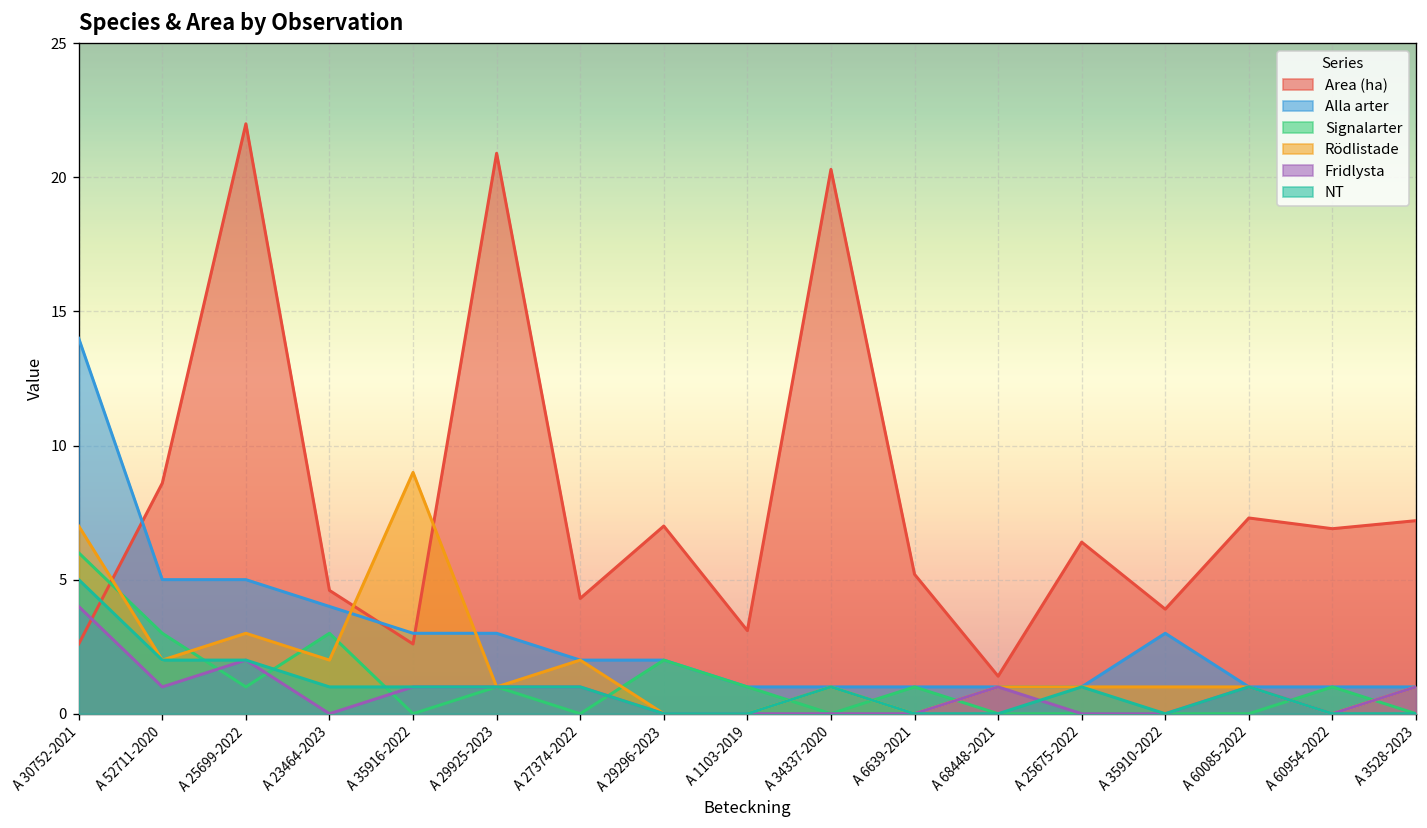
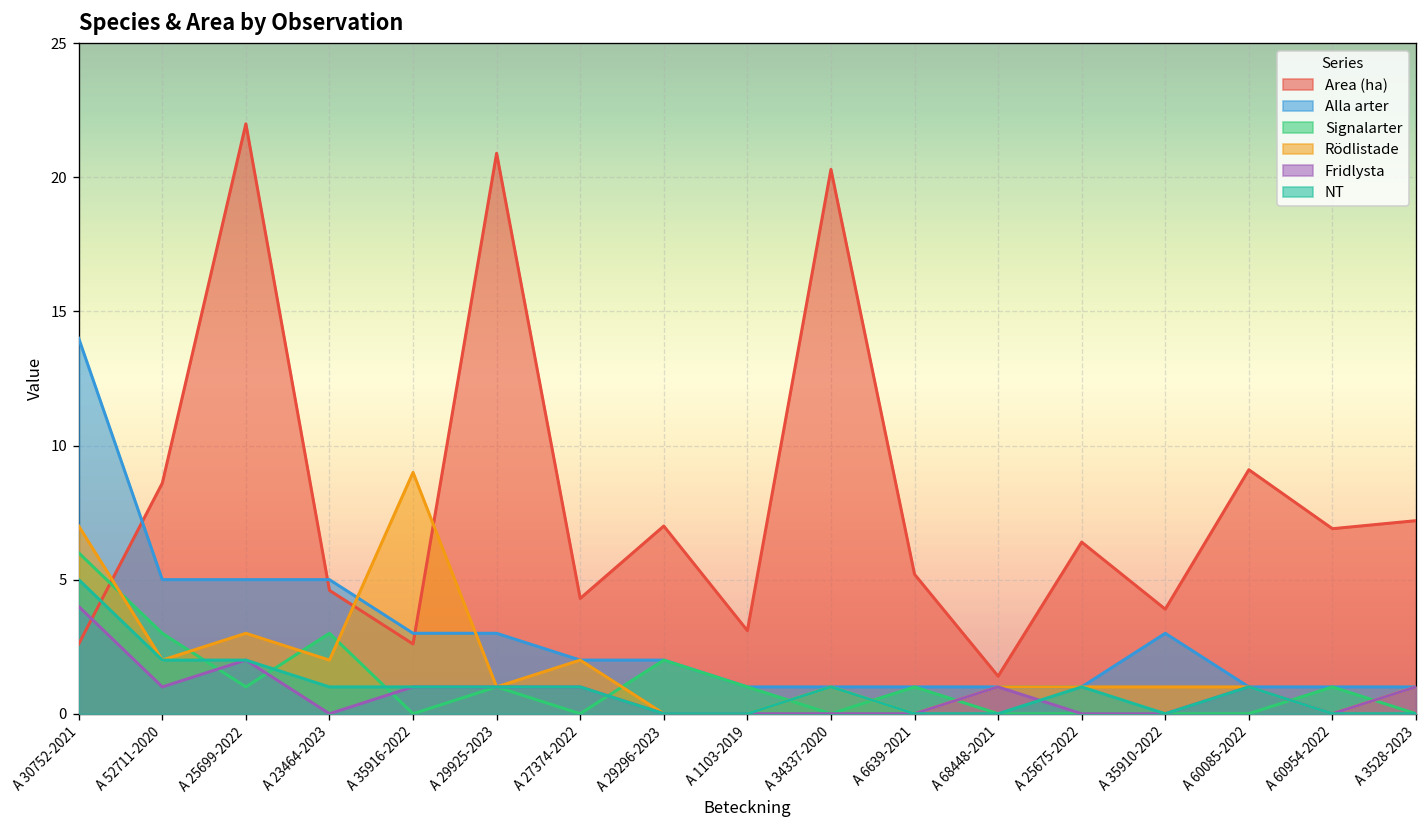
Alla arter, A 23464-2023: 4 -> 5
Area (ha), A 60085-2022: 7.3 -> 9.1
